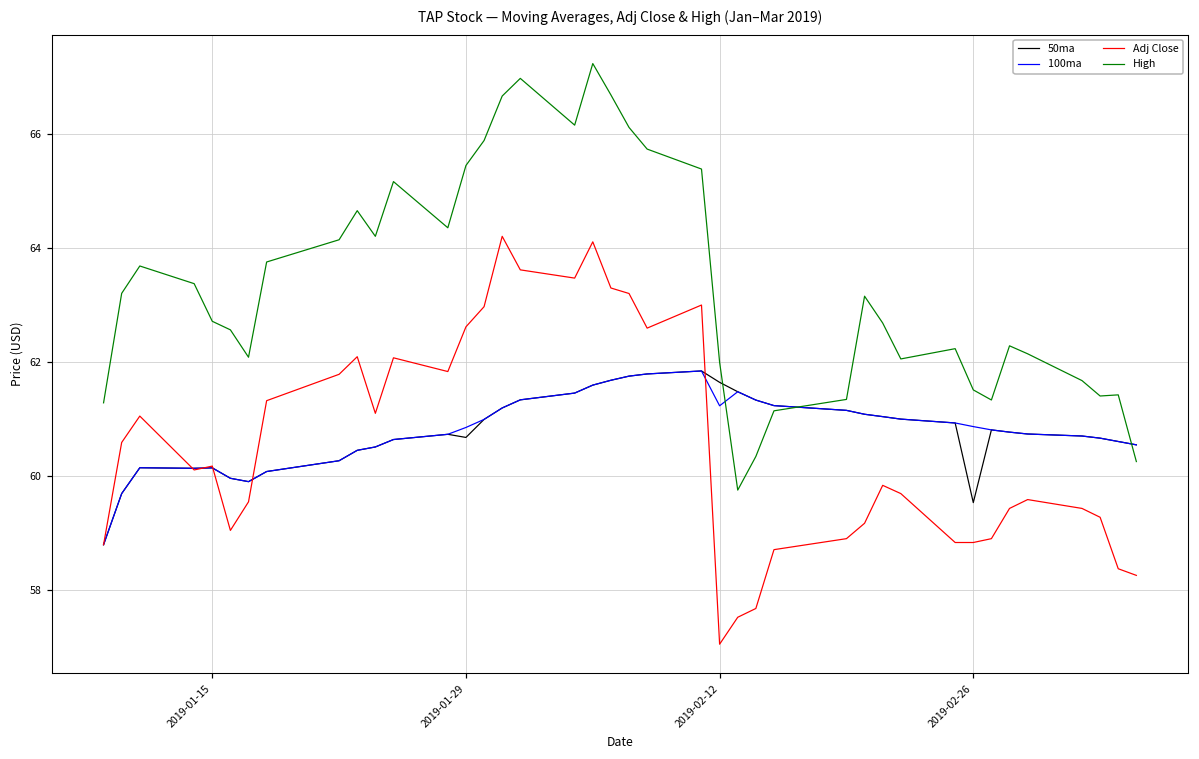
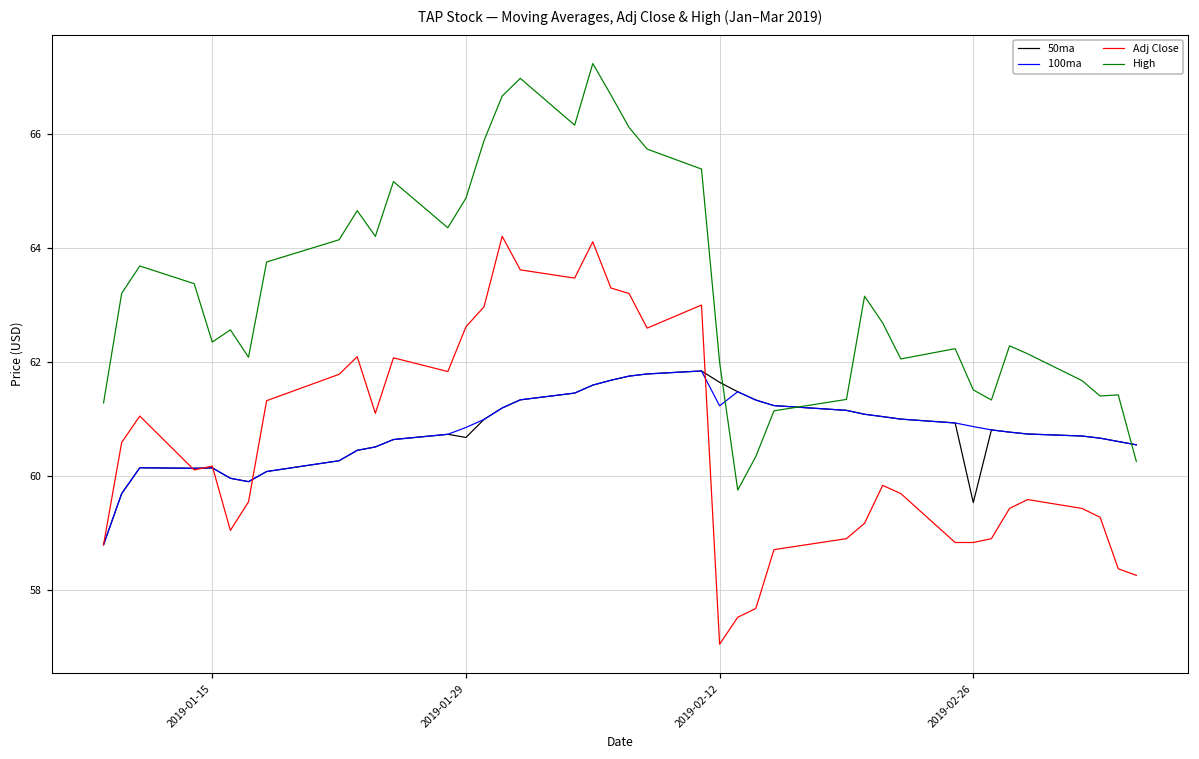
High, 2019-01-15: 62.7 -> 62.4
High, 2019-01-29: 65.5 -> 64.9
